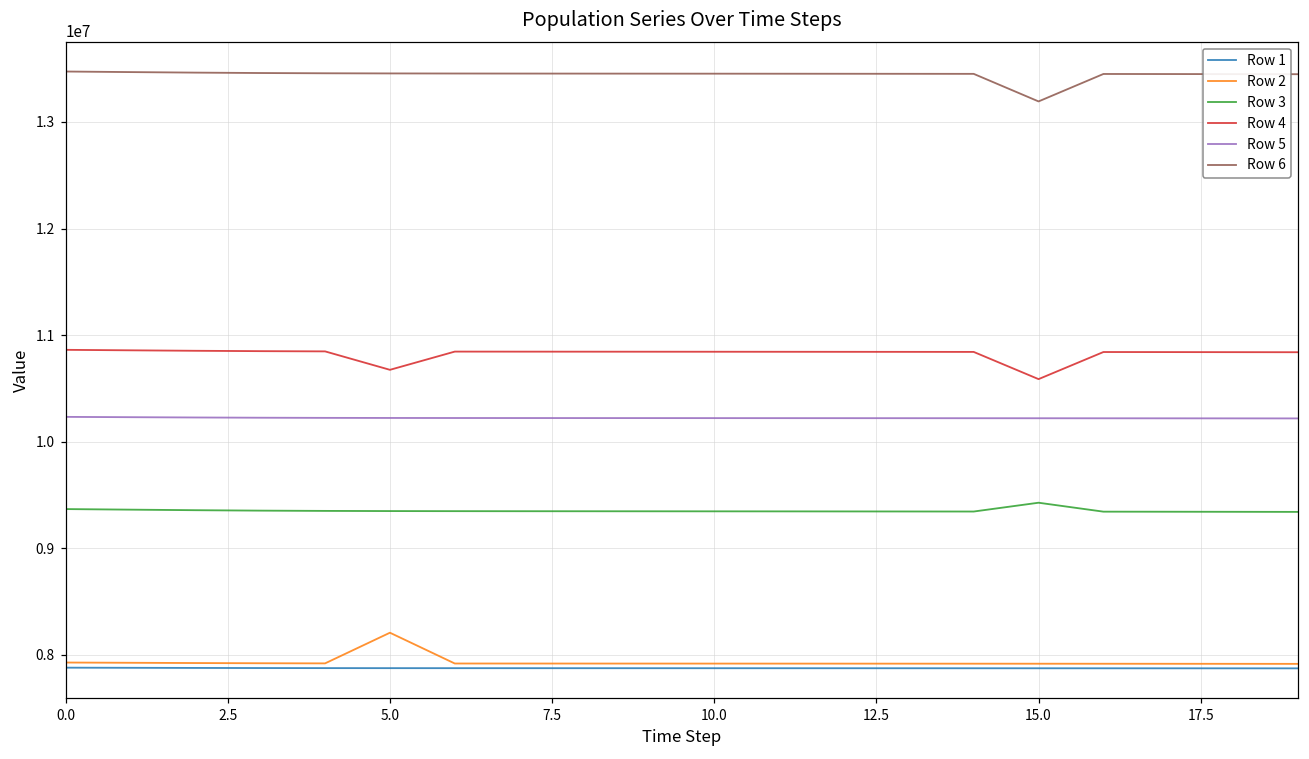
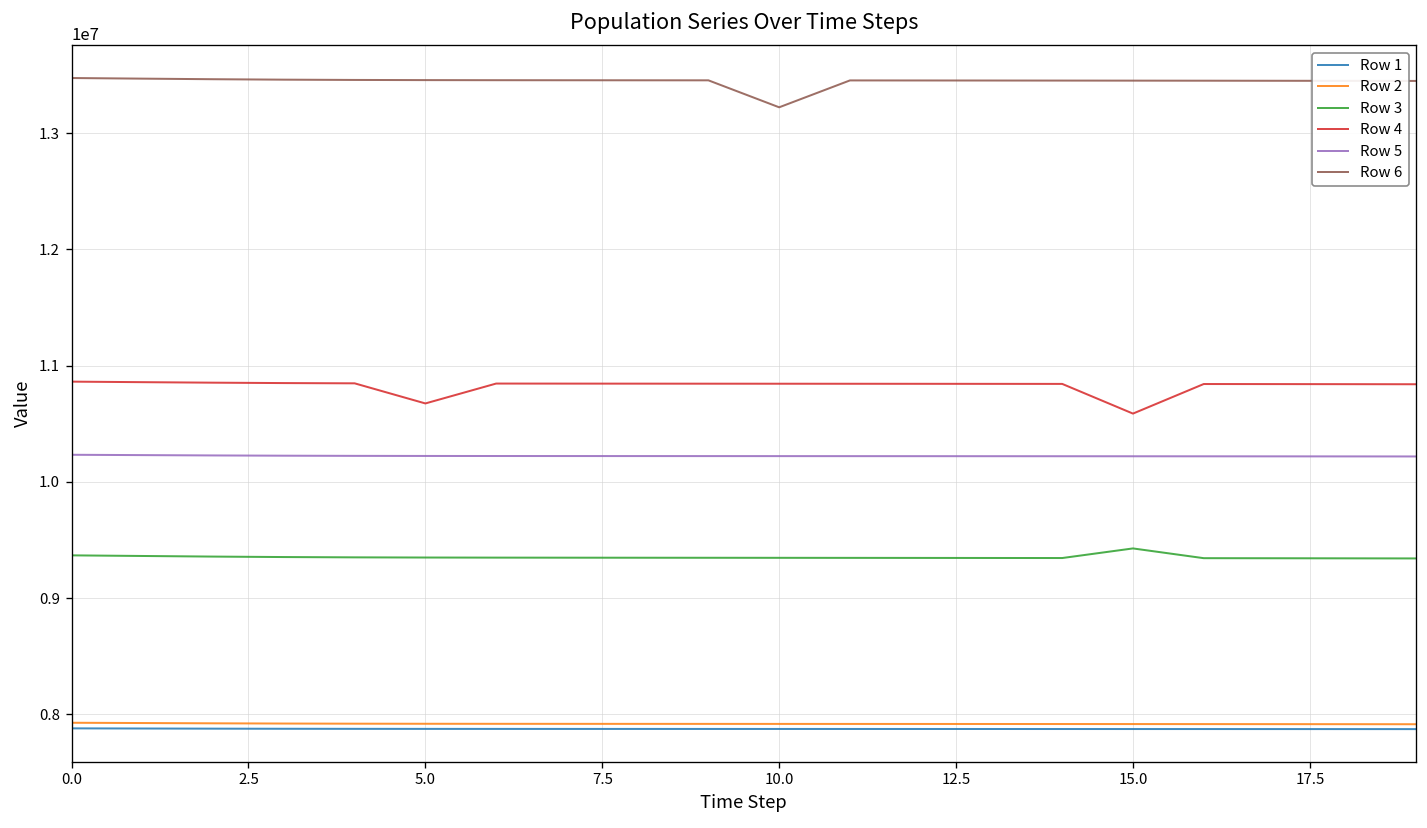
Row 2, 5.0: 8200000 -> 7900000
Row 6, 10.0: 13500000 -> 13200000
Row 6, 15.0: 13200000 -> 13500000
